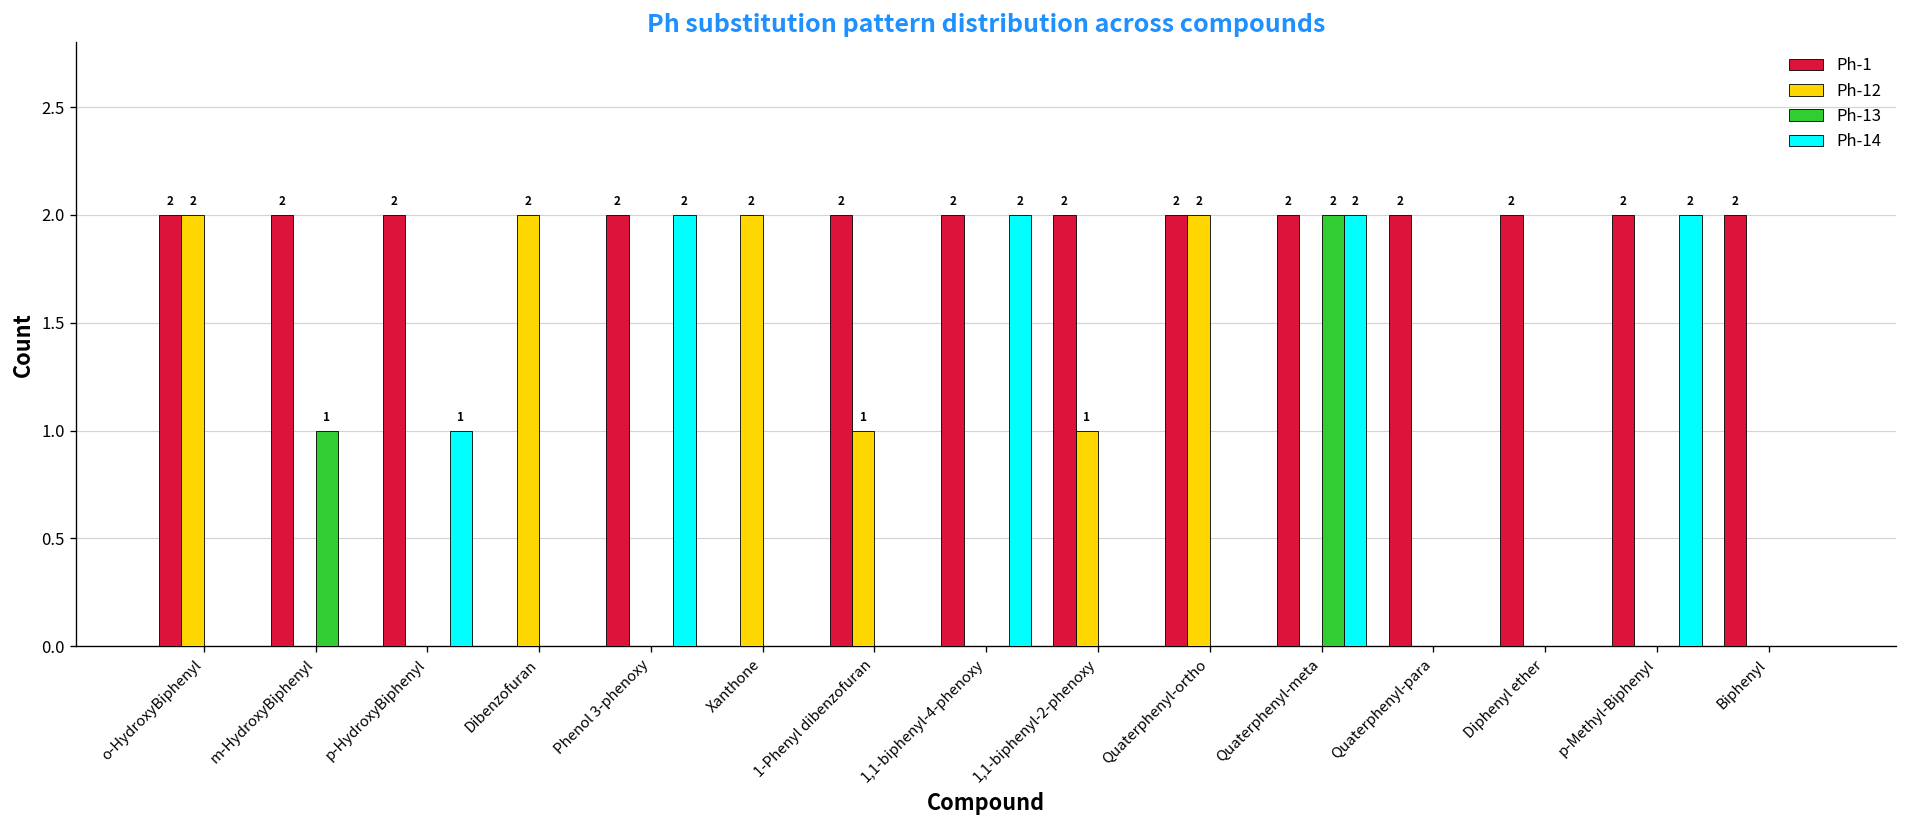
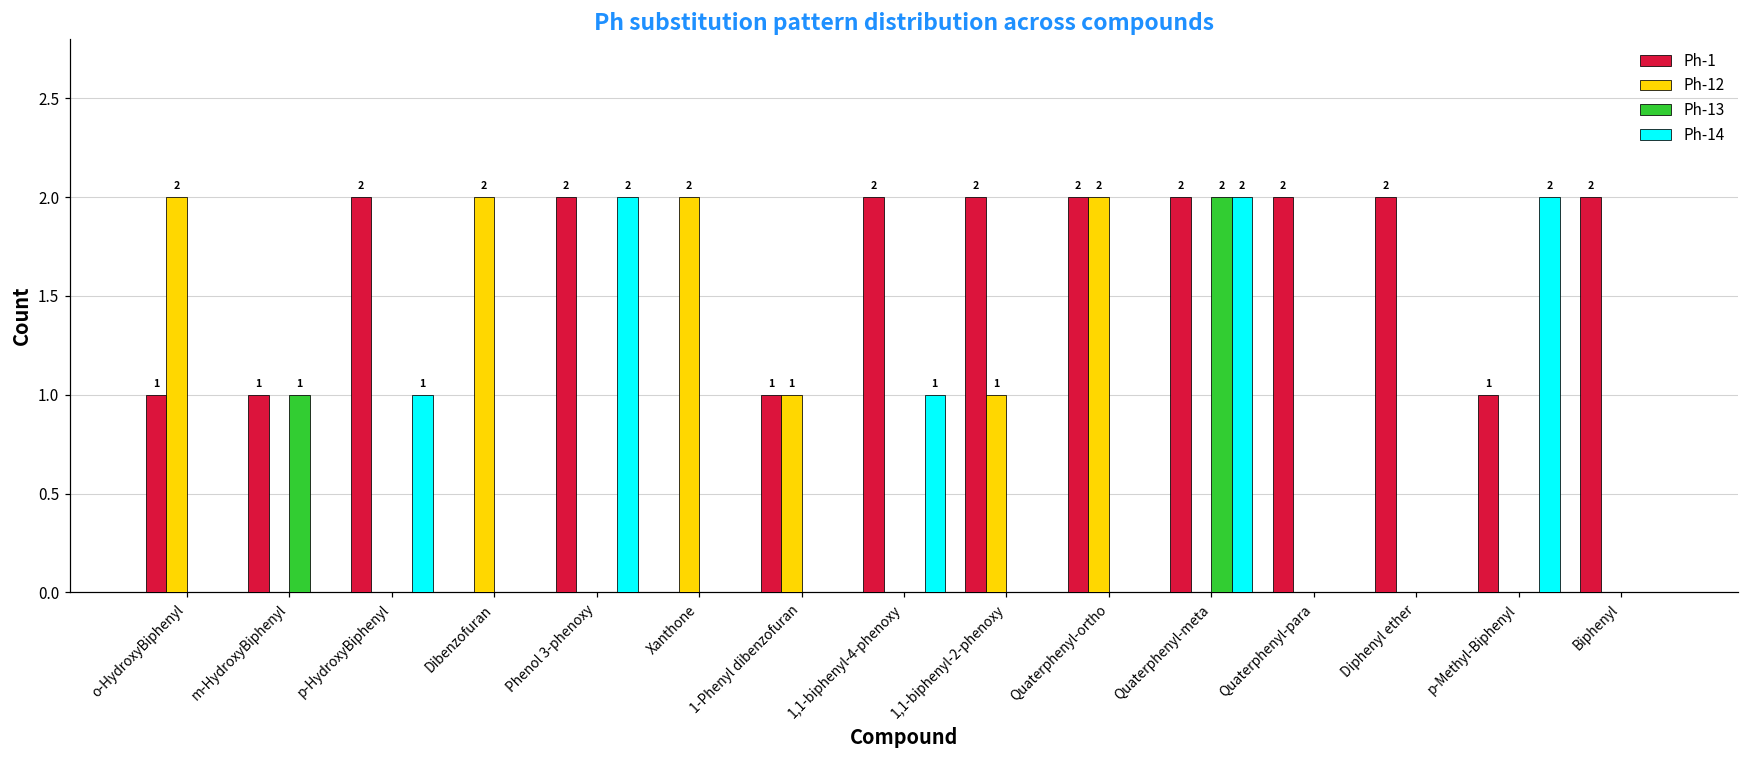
Ph-1, o-HydroxyBiphenyl: 2 -> 1
Ph-1, m-HydroxyBiphenyl: 2 -> 1
Ph-1, 1-Phenyl dibenzofuran: 2 -> 1
Ph-14, 1,1-biphenyl-4-phenoxy: 2 -> 1
Ph-1, p-Methyl-Biphenyl: 2 -> 1
